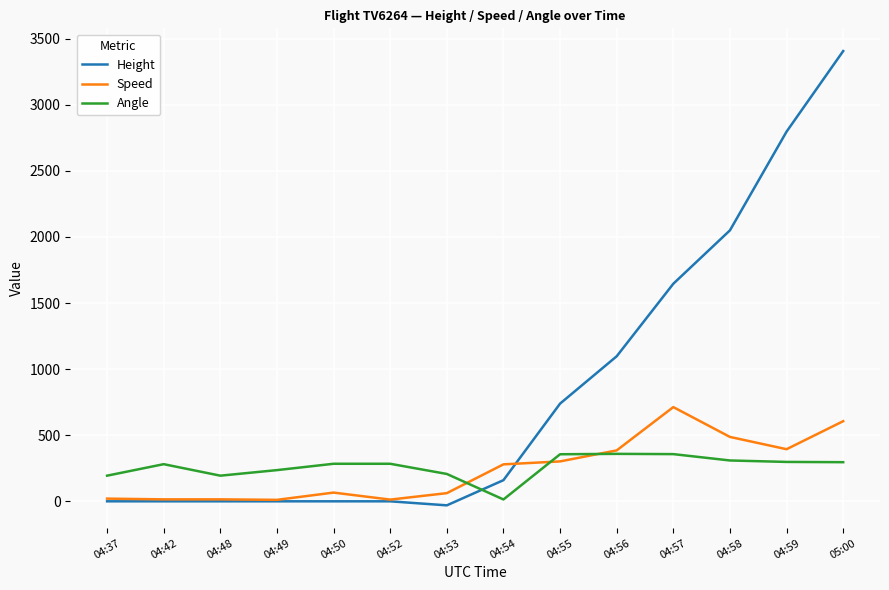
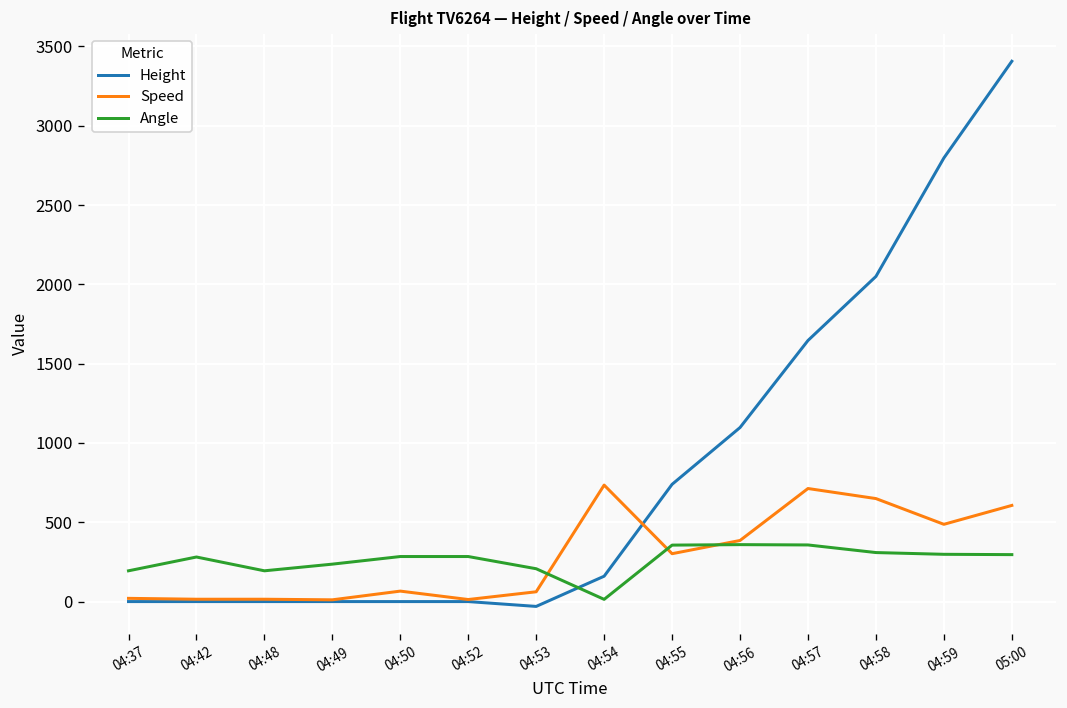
Speed, 04:54: 280 -> 730
Speed, 04:58: 490 -> 650
Speed, 04:59: 390 -> 490
